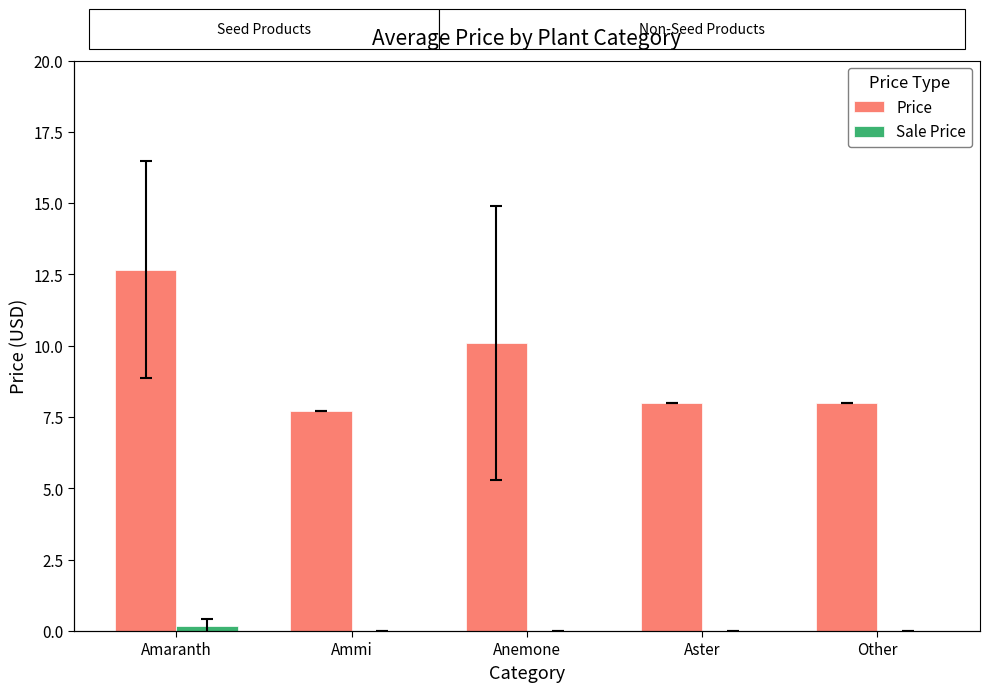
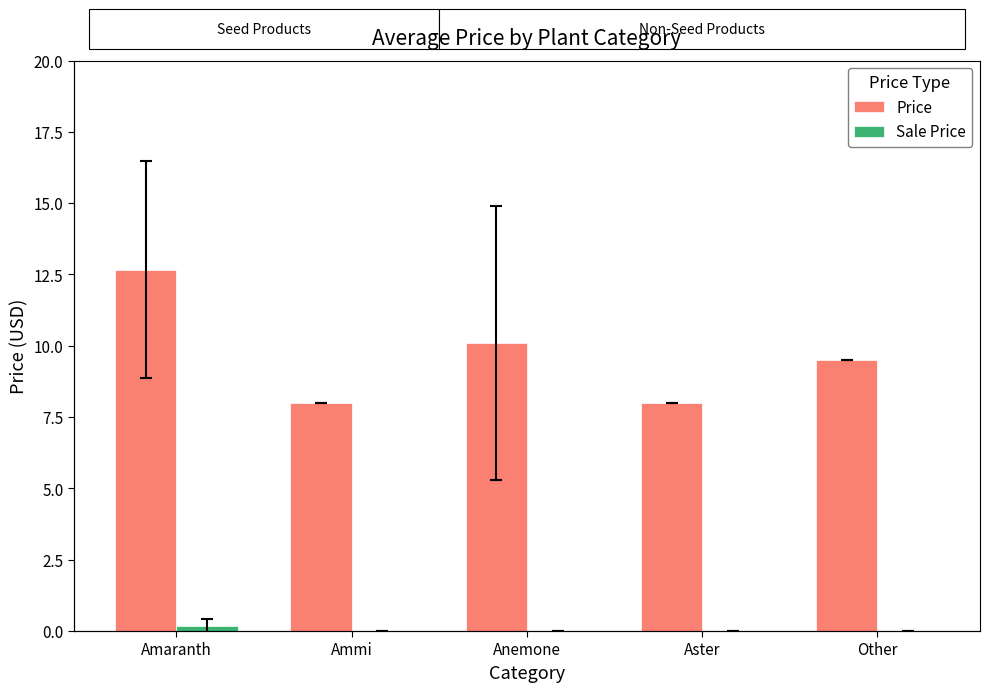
Price, Ammi: 7.7 -> 8.0
Price, Other: 8.0 -> 9.5
